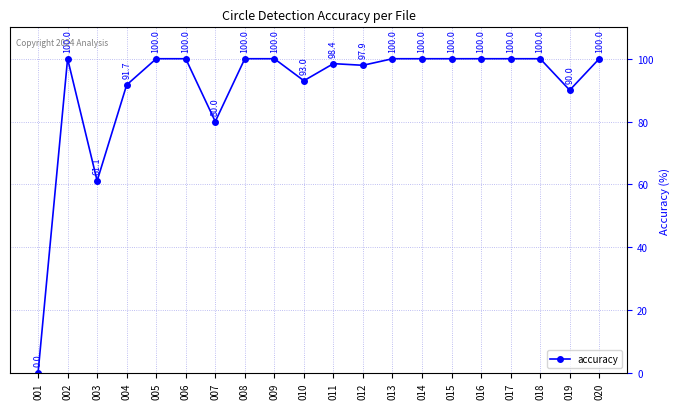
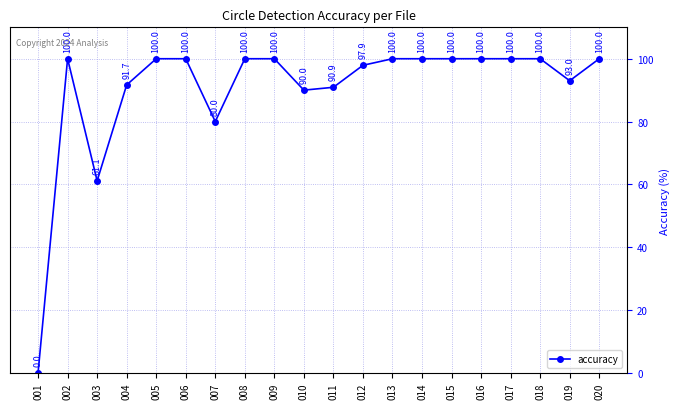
010: 93.0 -> 90.0
011: 98.4 -> 90.9
019: 90.0 -> 93.0
